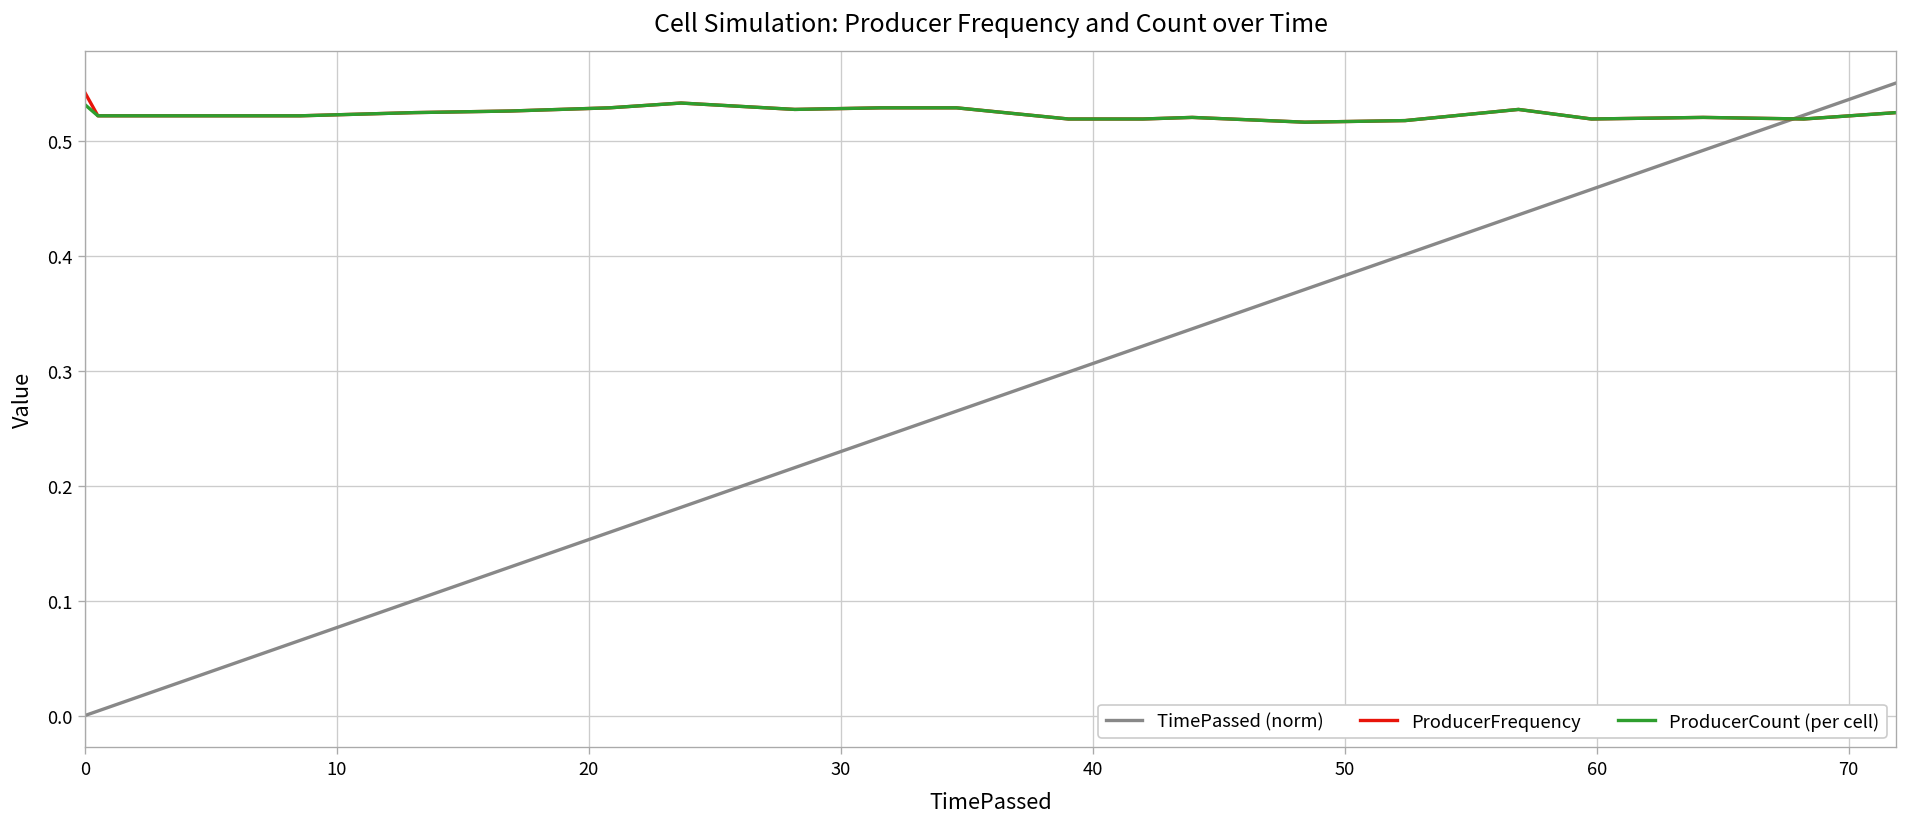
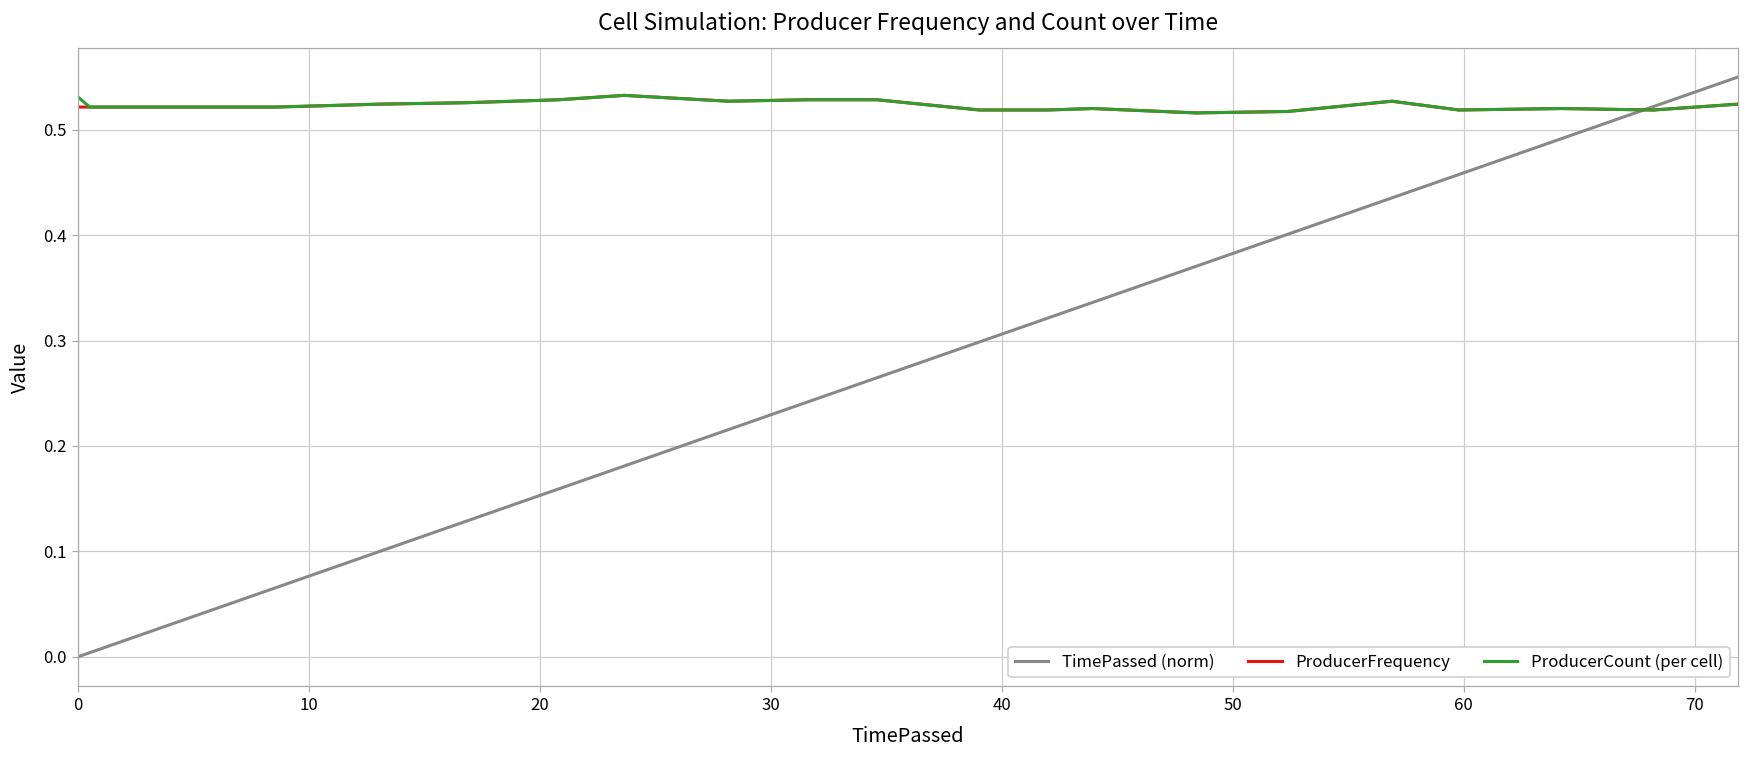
ProducerFrequency, 0: 0.54 -> 0.52
